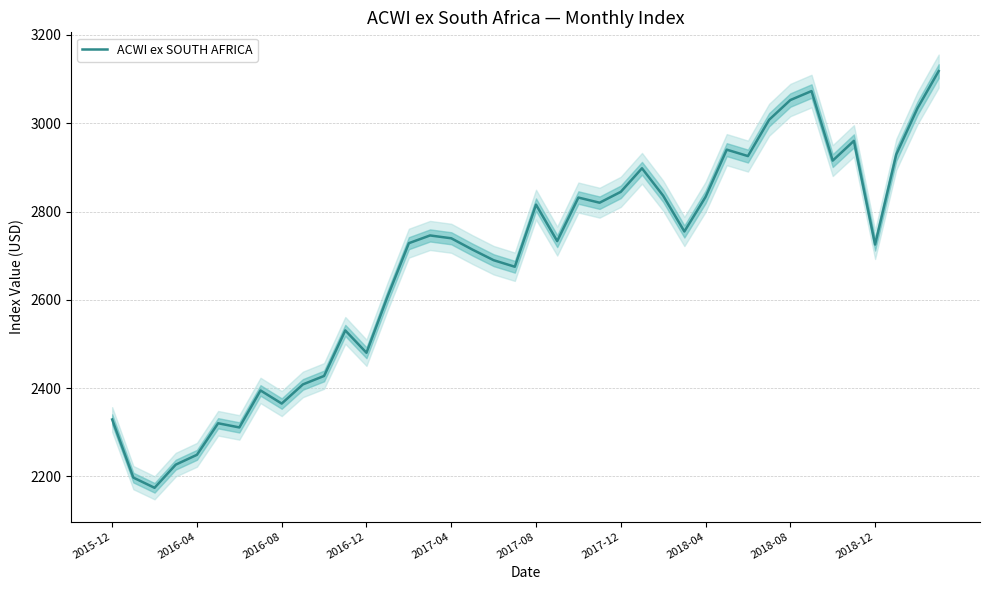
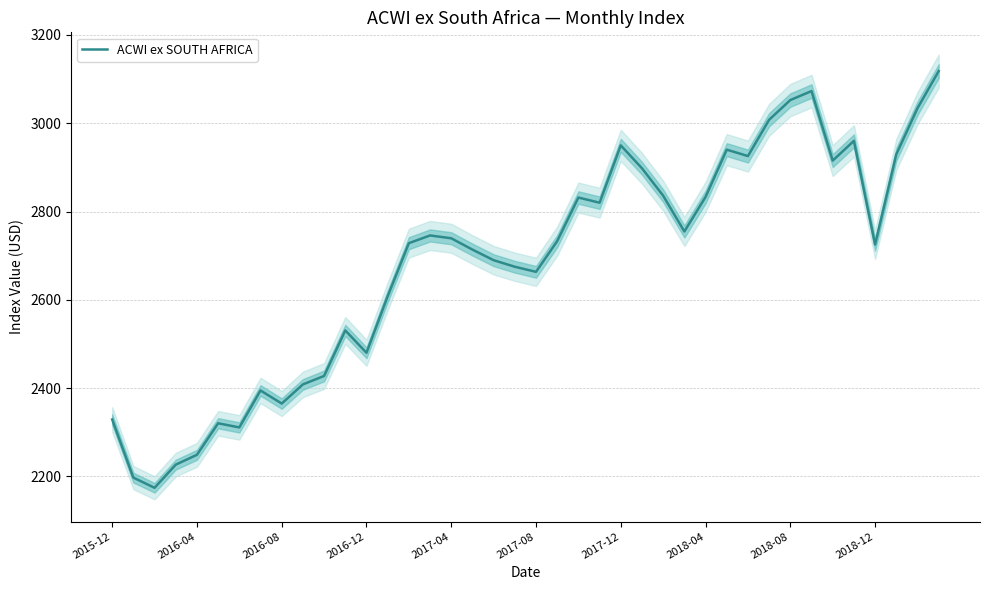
ACWI ex SOUTH AFRICA, 2017-08: 2820 -> 2660
ACWI ex SOUTH AFRICA, 2017-12: 2840 -> 2950
